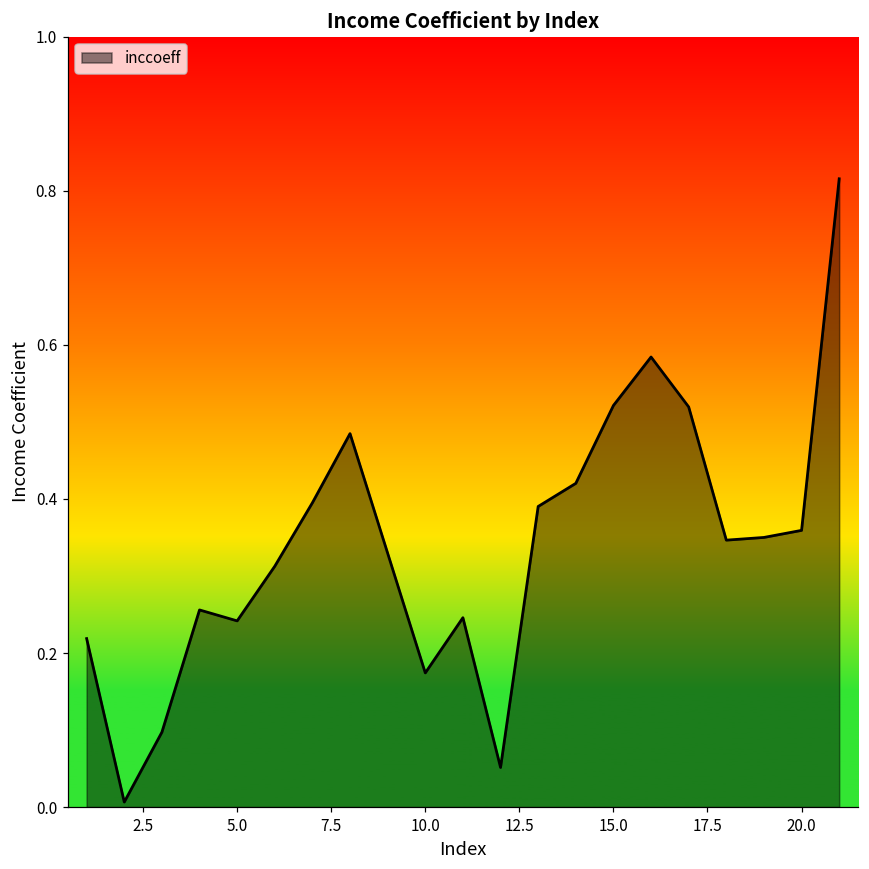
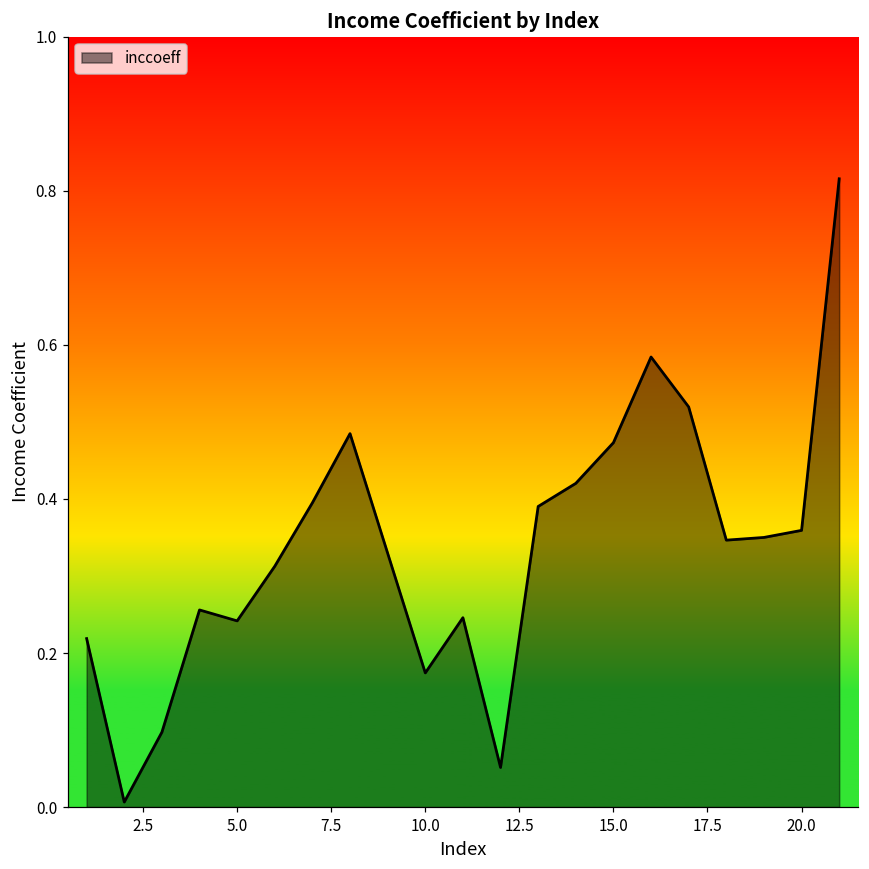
15.0: 0.52 -> 0.47
